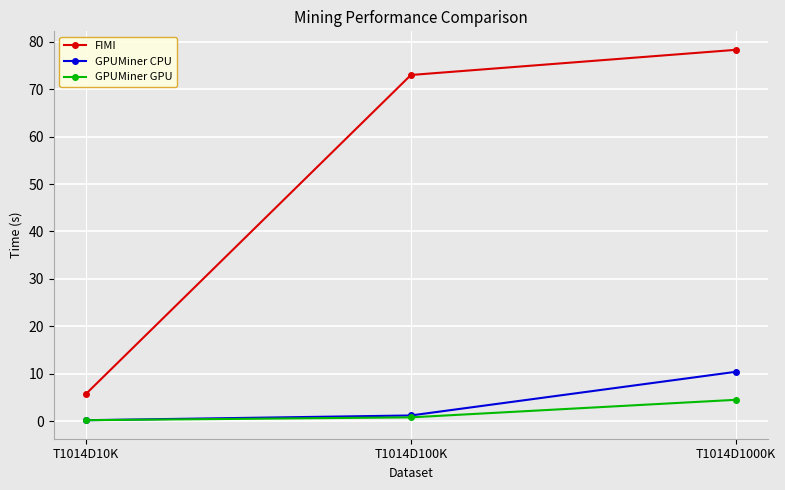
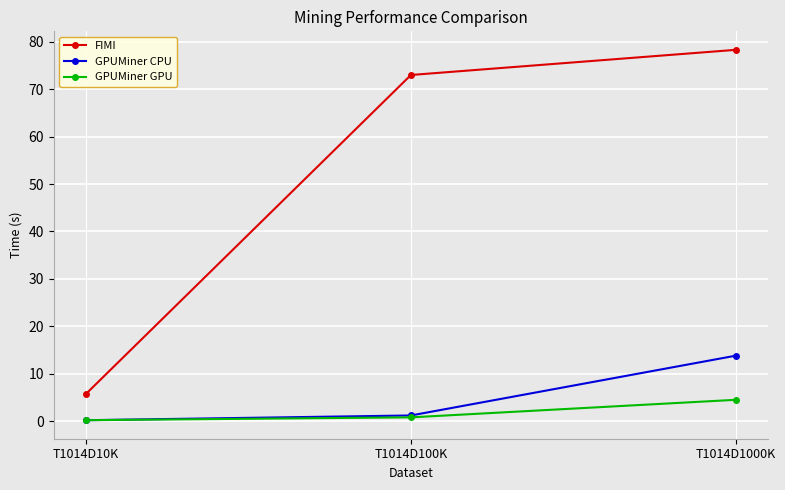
GPUMiner CPU, T1014D1000K: 10 -> 14
